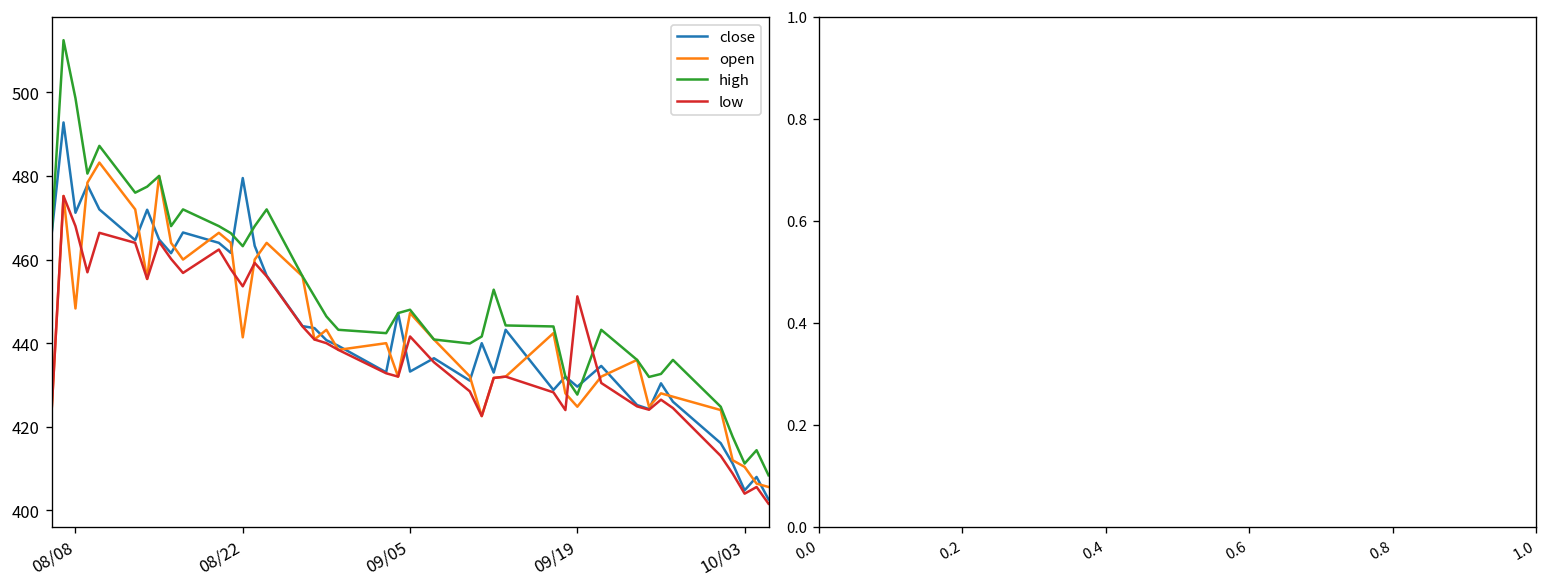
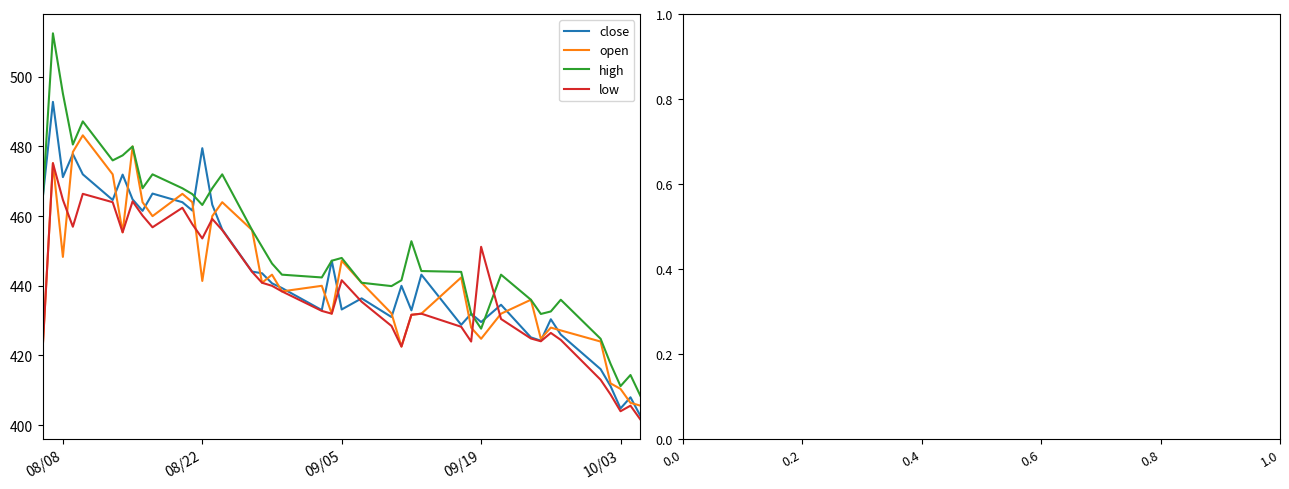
high, 08/08: 499 -> 495
low, 08/08: 468 -> 465
